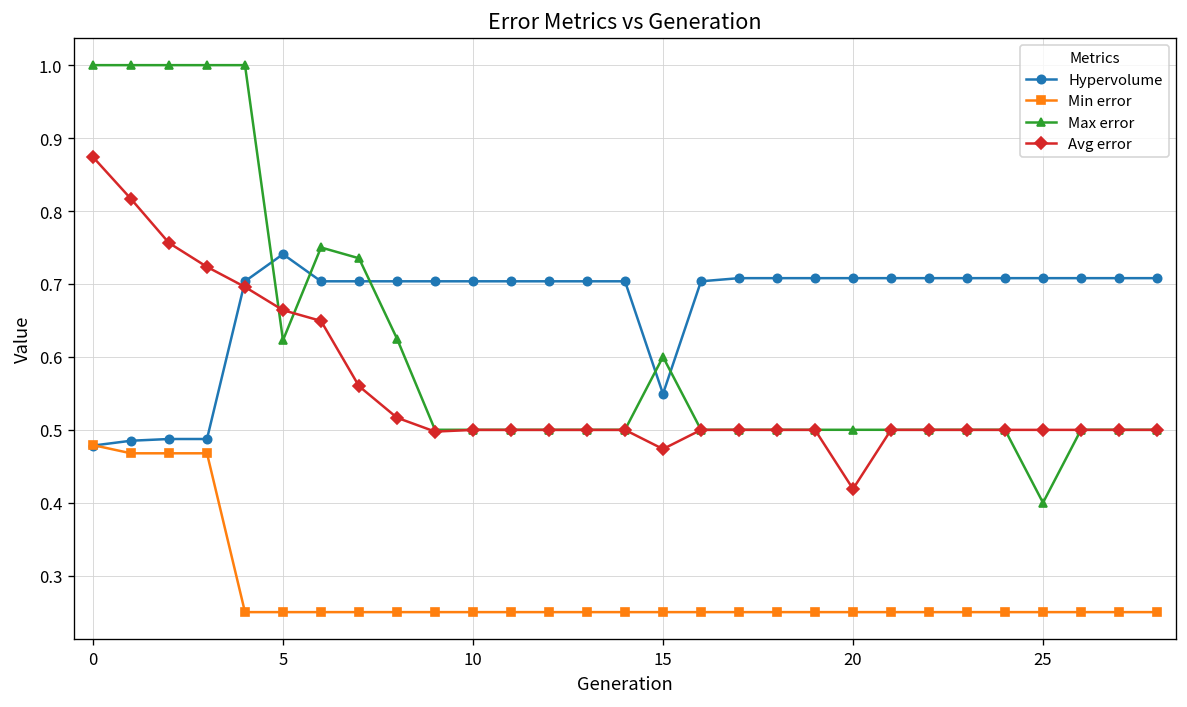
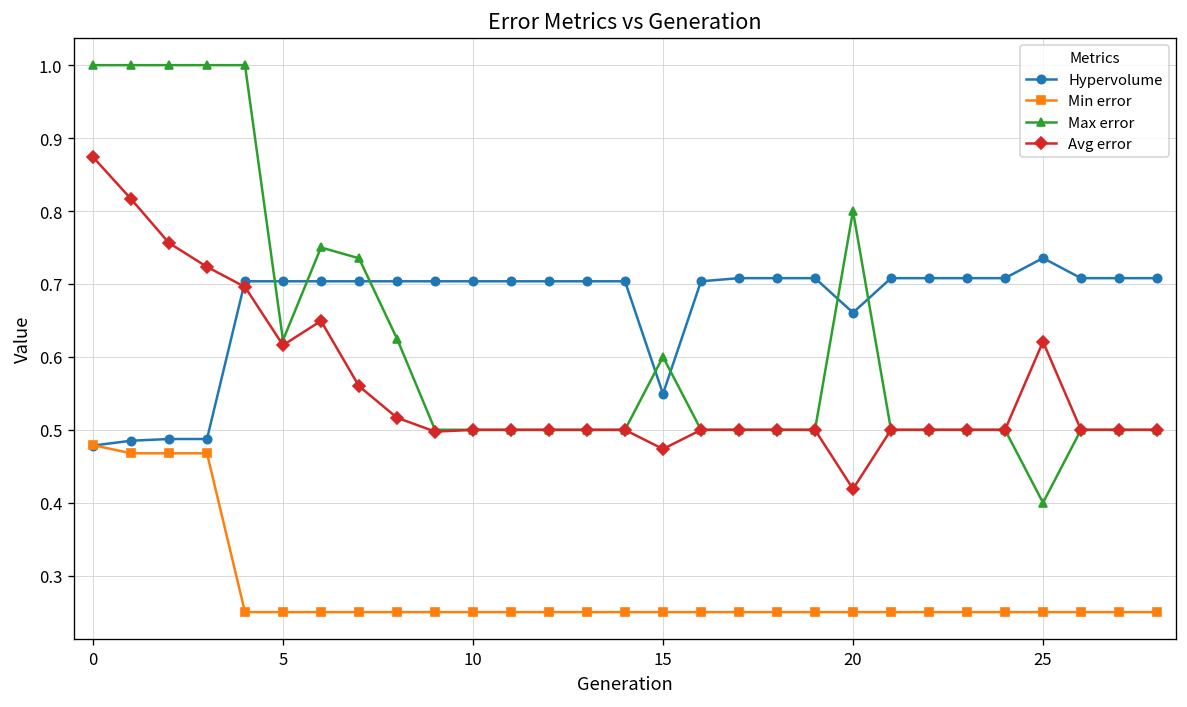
Hypervolume, 5: 0.74 -> 0.70
Avg error, 5: 0.66 -> 0.62
Hypervolume, 20: 0.71 -> 0.66
Max error, 20: 0.5 -> 0.8
Hypervolume, 25: 0.71 -> 0.74
Avg error, 25: 0.50 -> 0.62
